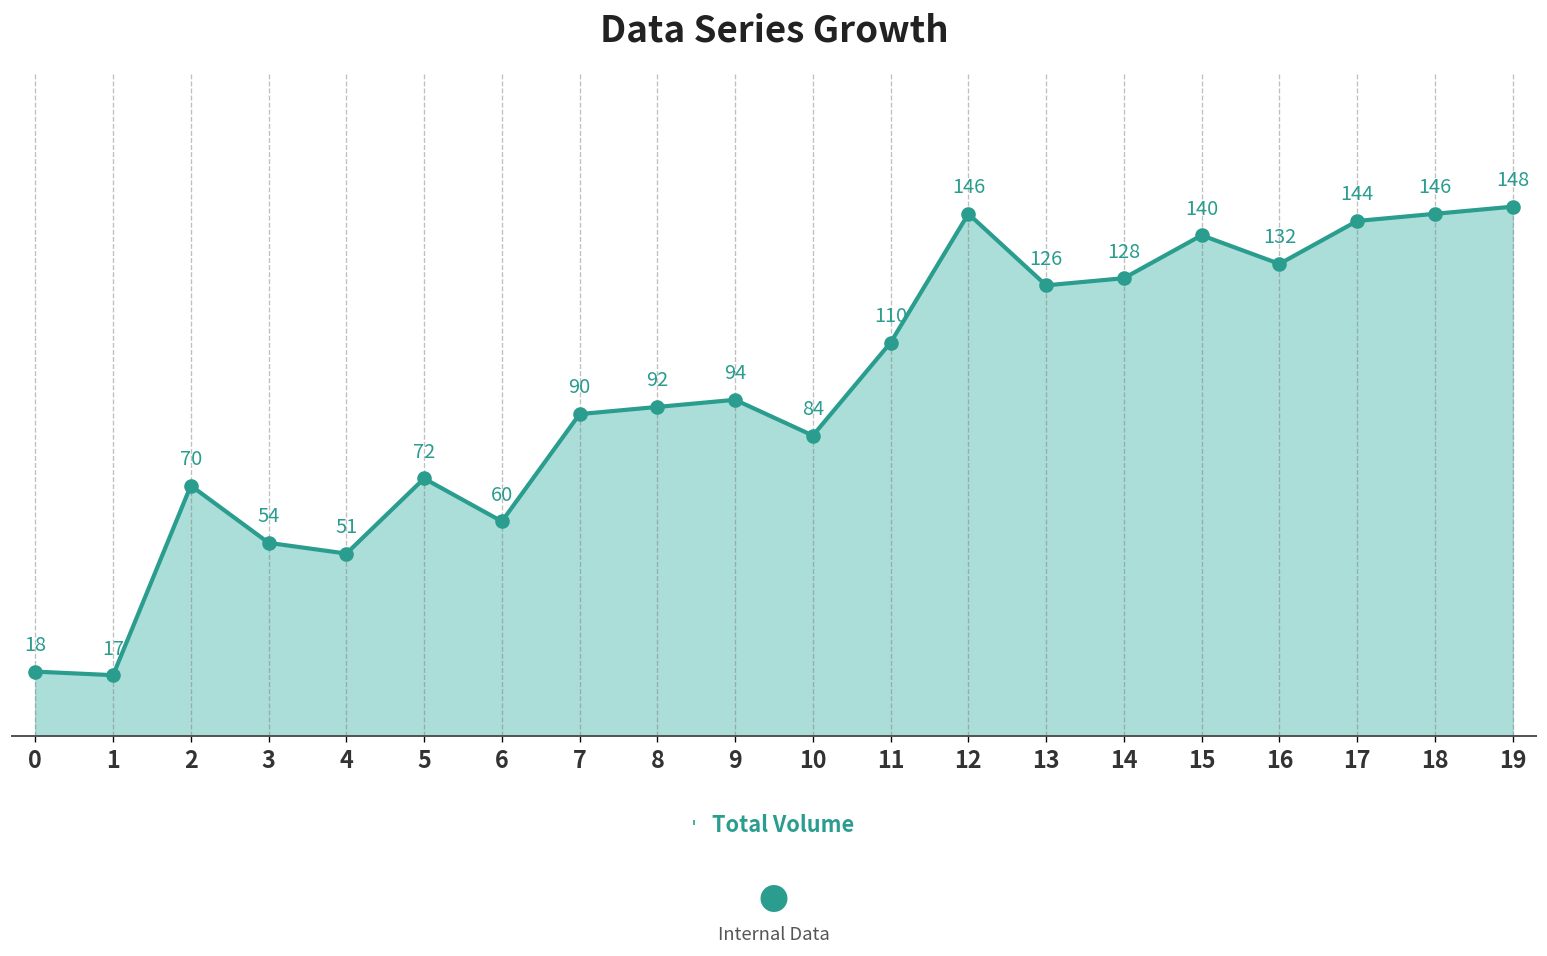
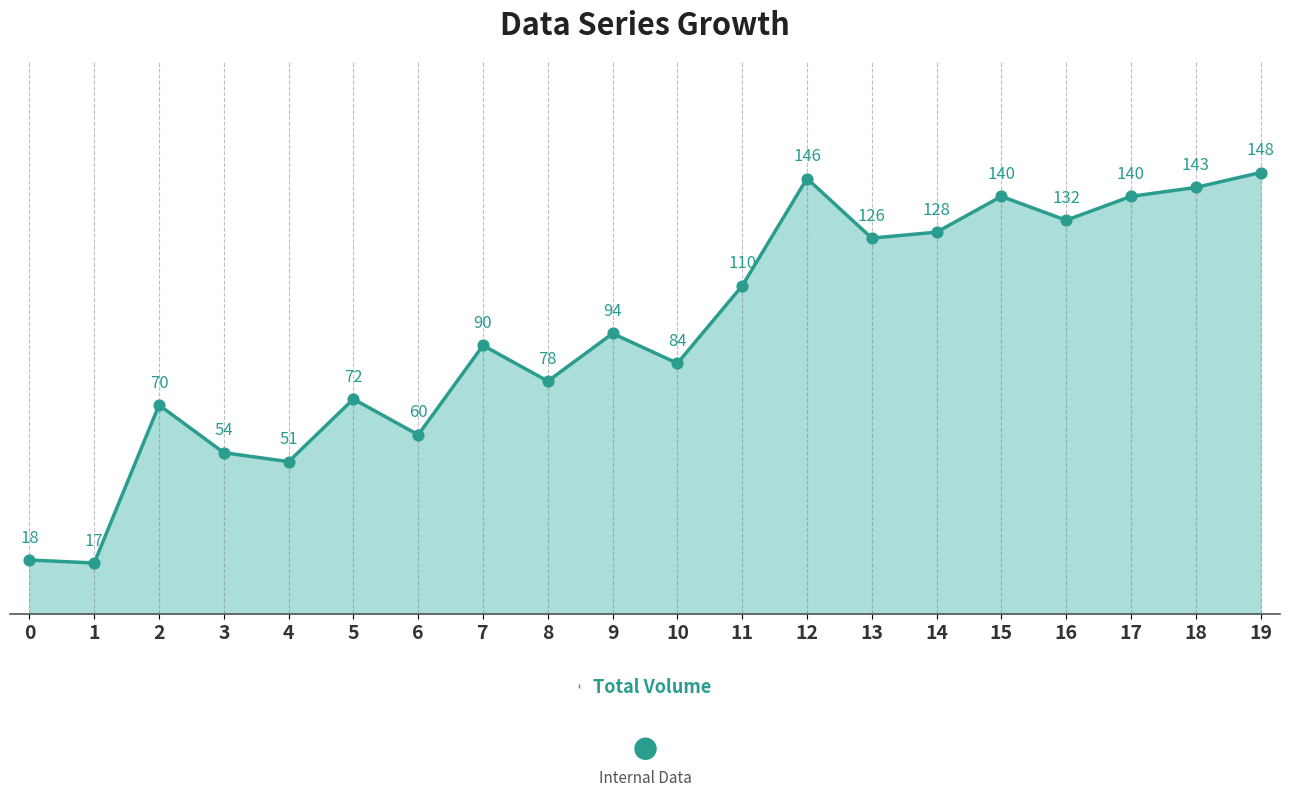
8: 92 -> 78
17: 144 -> 140
18: 146 -> 143
